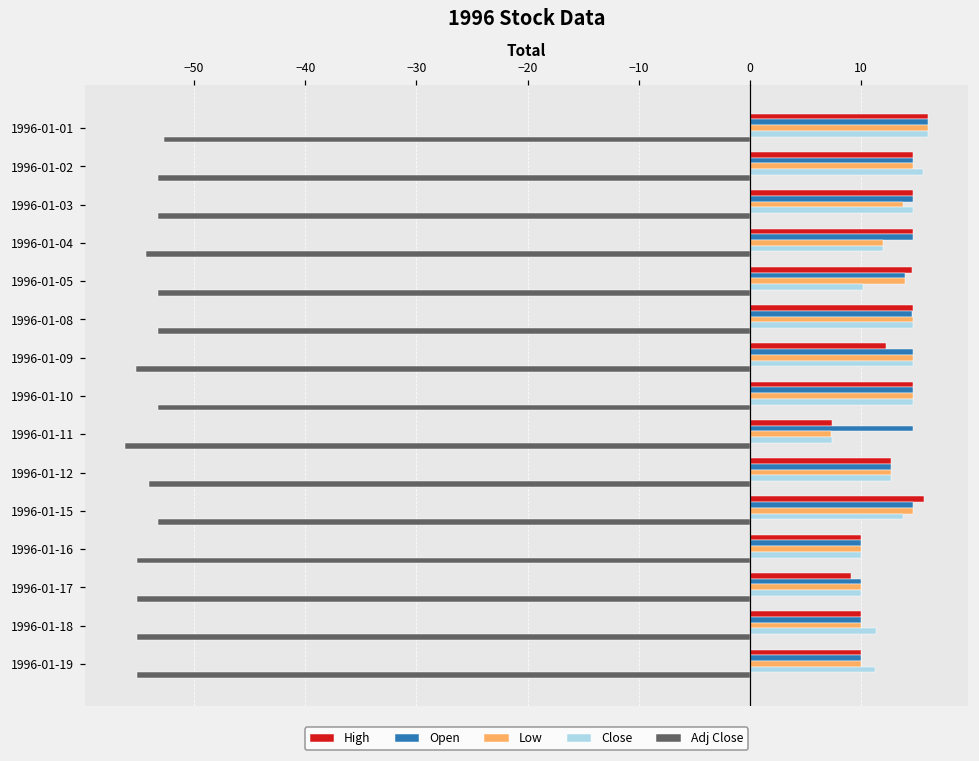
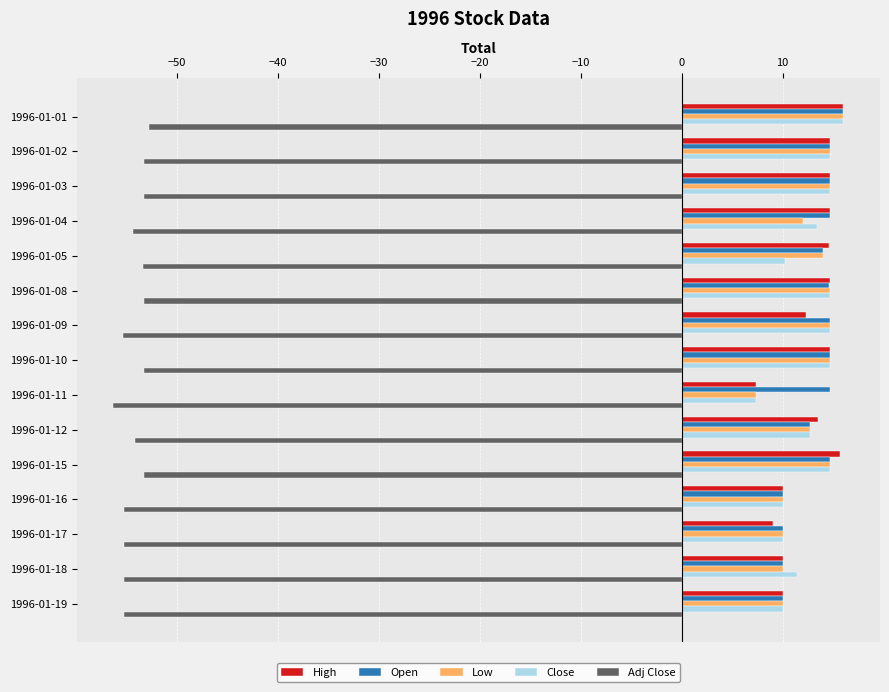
Close, 1996-01-02: 15.6 -> 14.7
Low, 1996-01-03: 13.8 -> 14.7
Close, 1996-01-04: 12.0 -> 13.4
High, 1996-01-12: 12.7 -> 13.5
Close, 1996-01-15: 13.8 -> 14.7
Close, 1996-01-19: 11.3 -> 10.0
